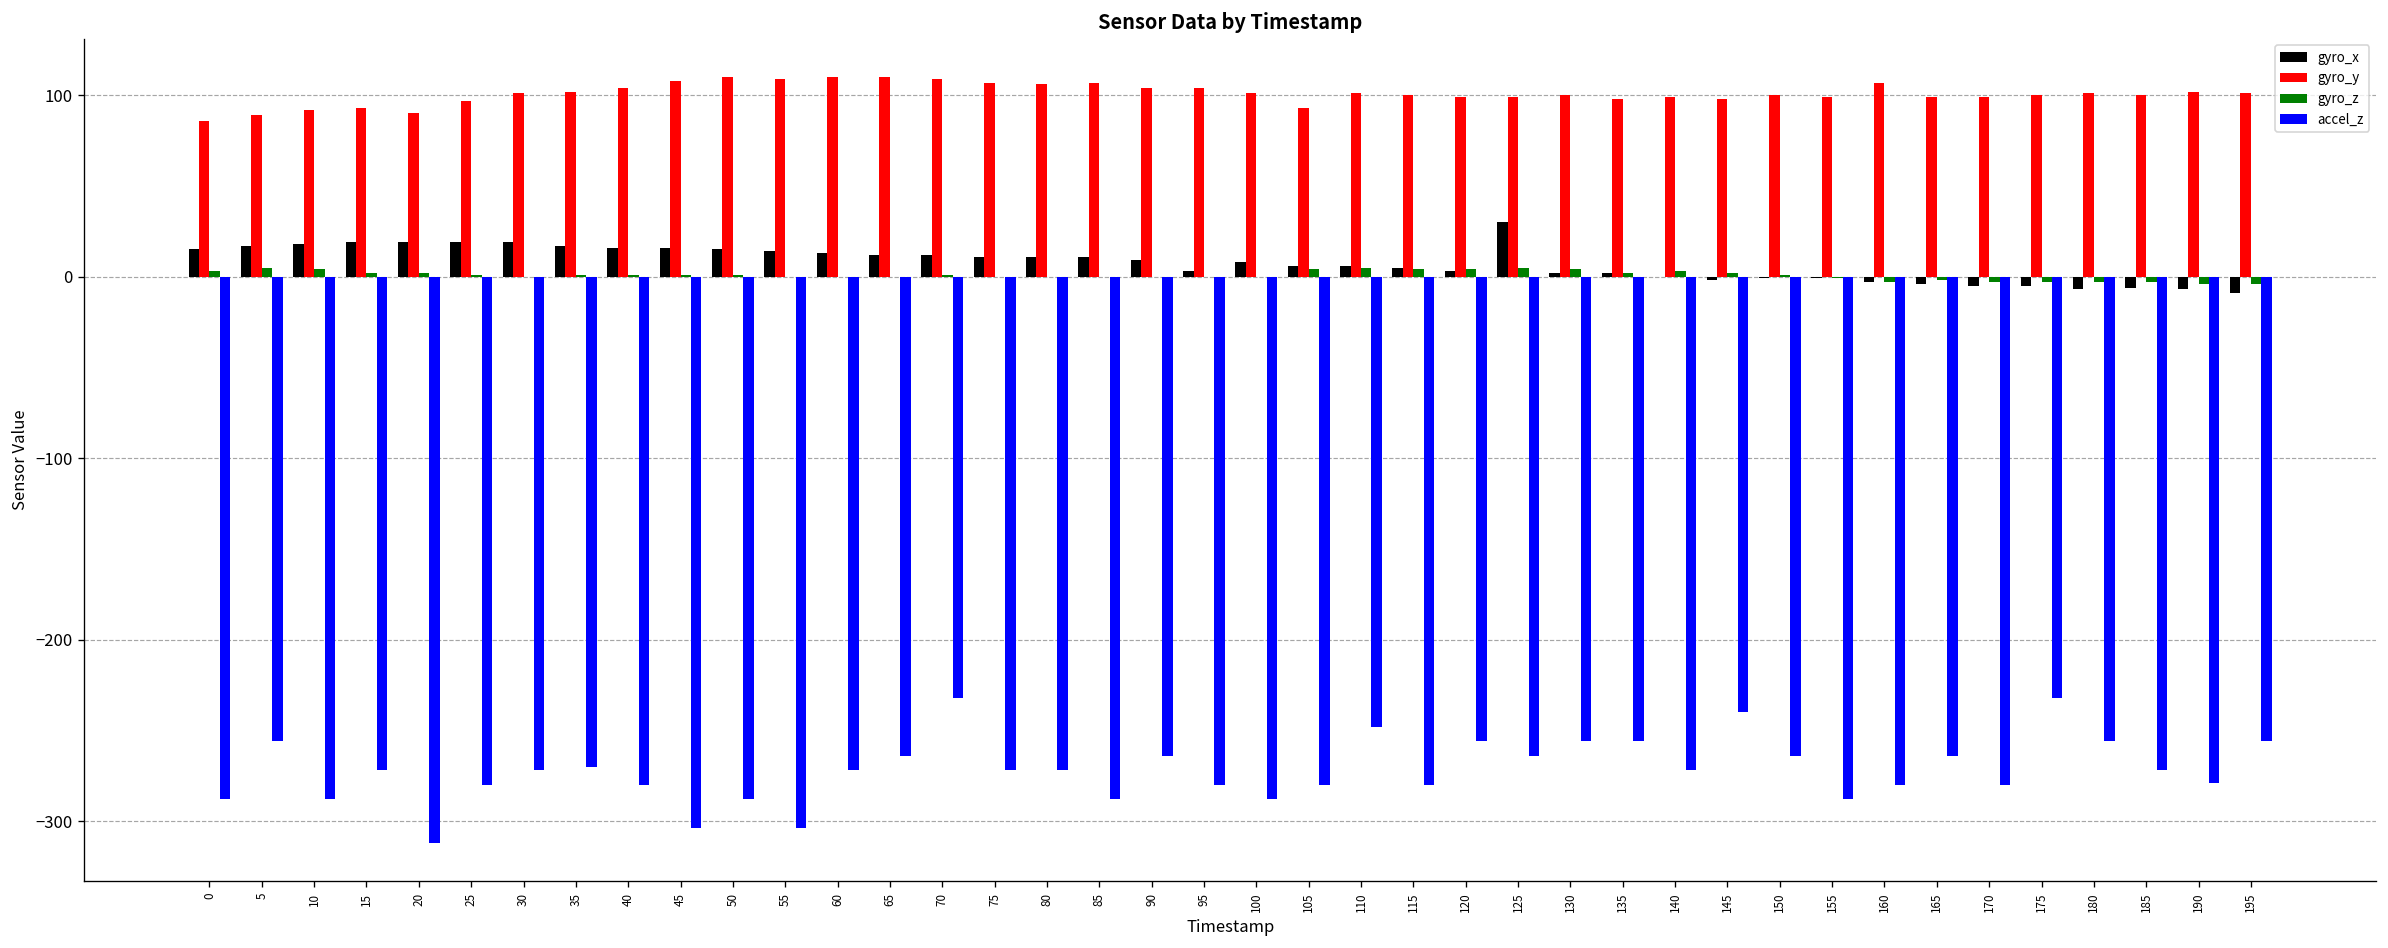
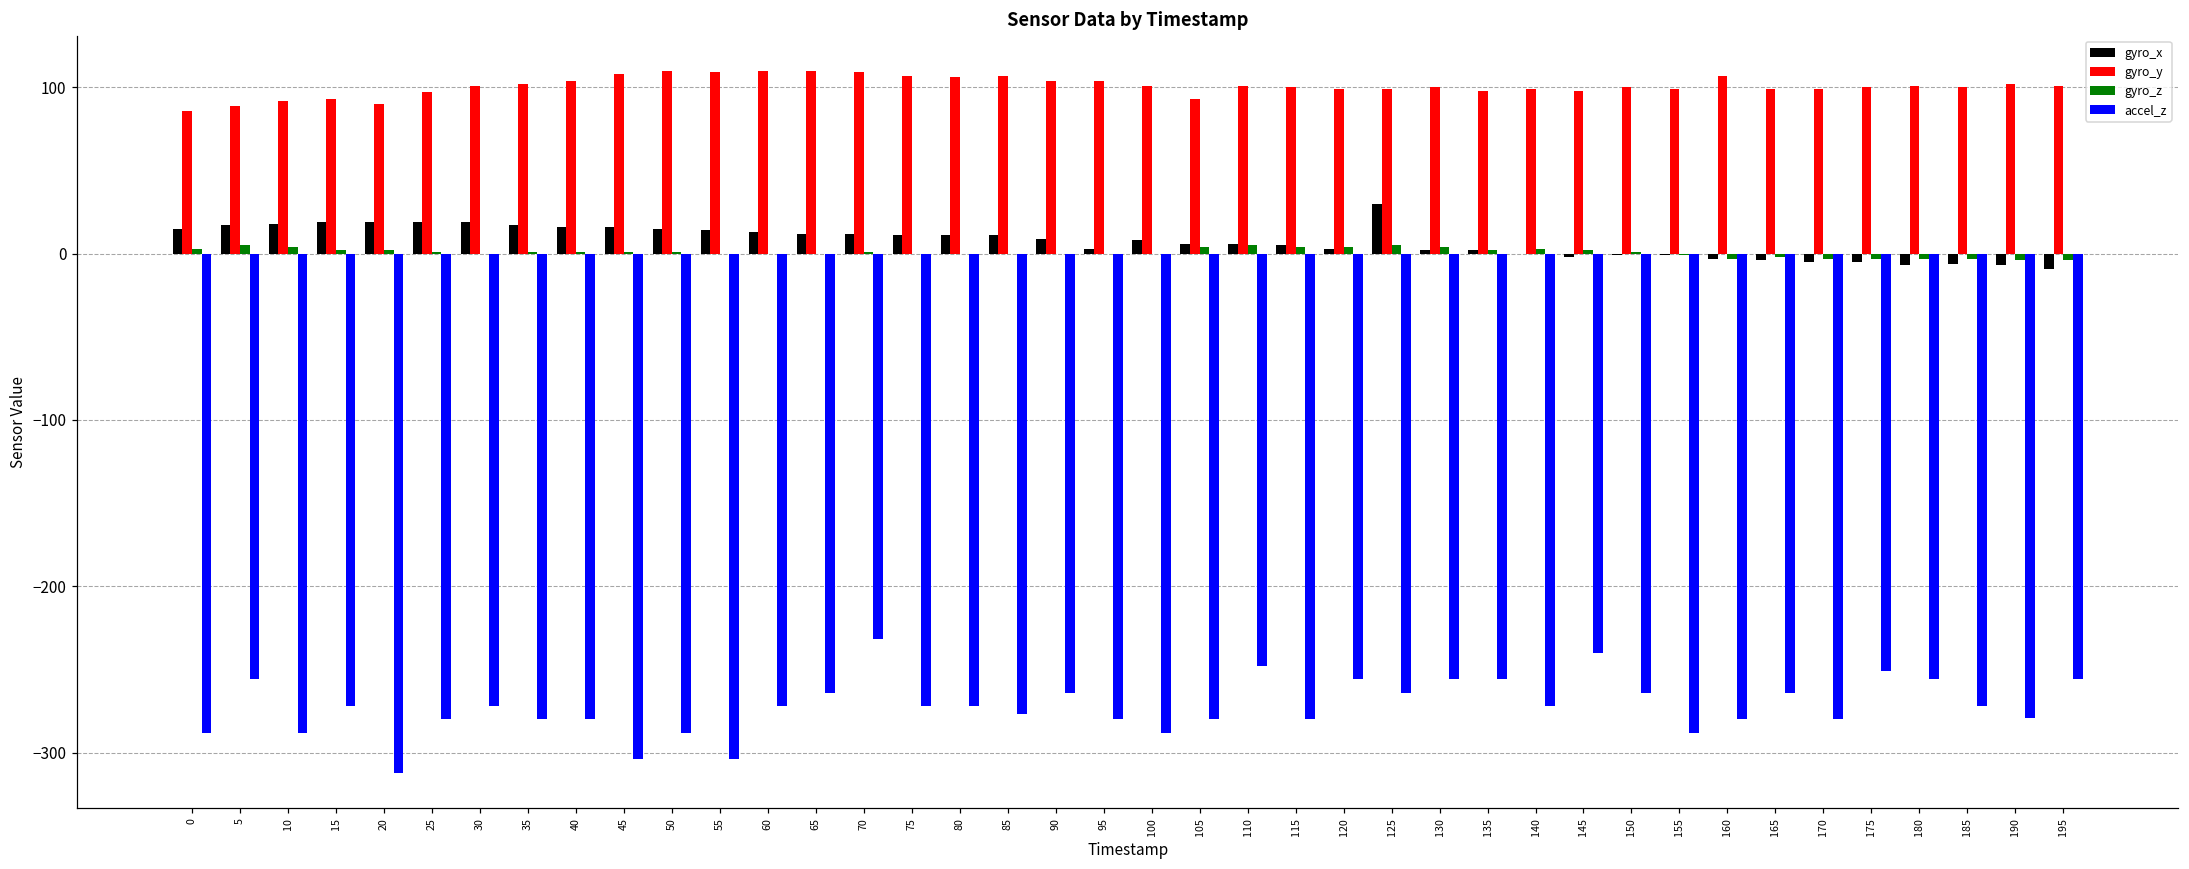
accel_z, 35: -270 -> -280
accel_z, 85: -288 -> -277
accel_z, 175: -232 -> -251
